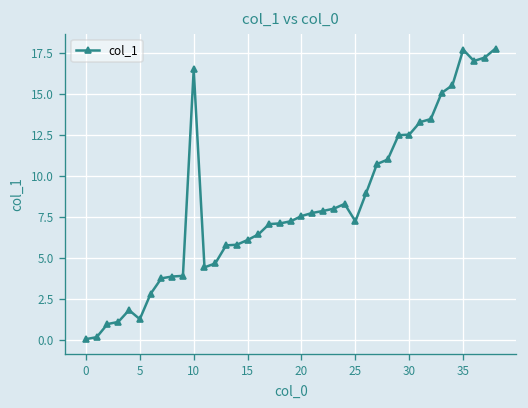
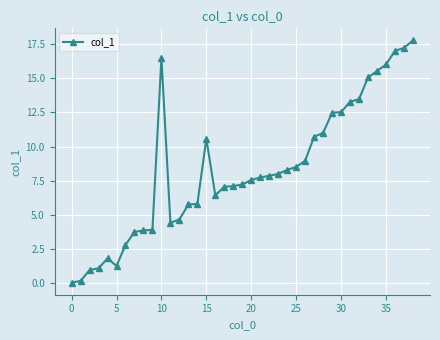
15: 6.1 -> 10.6
25: 7.2 -> 8.5
35: 17.7 -> 16.0
